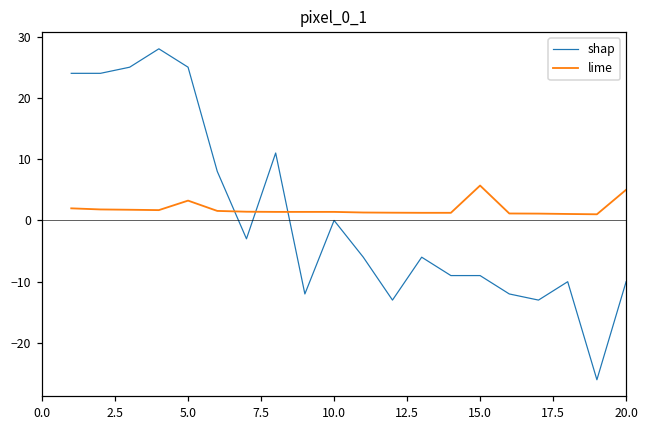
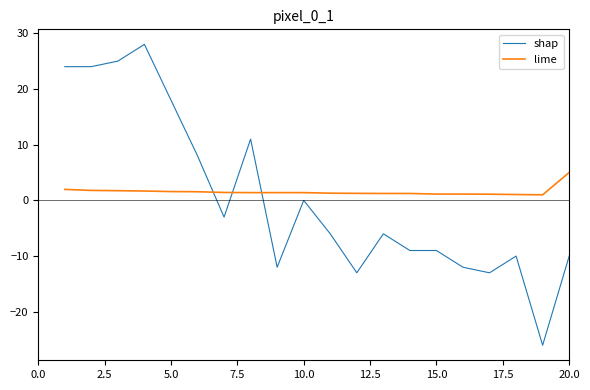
shap, 5.0: 25 -> 18
lime, 5.0: 3 -> 2
lime, 15.0: 6 -> 1
